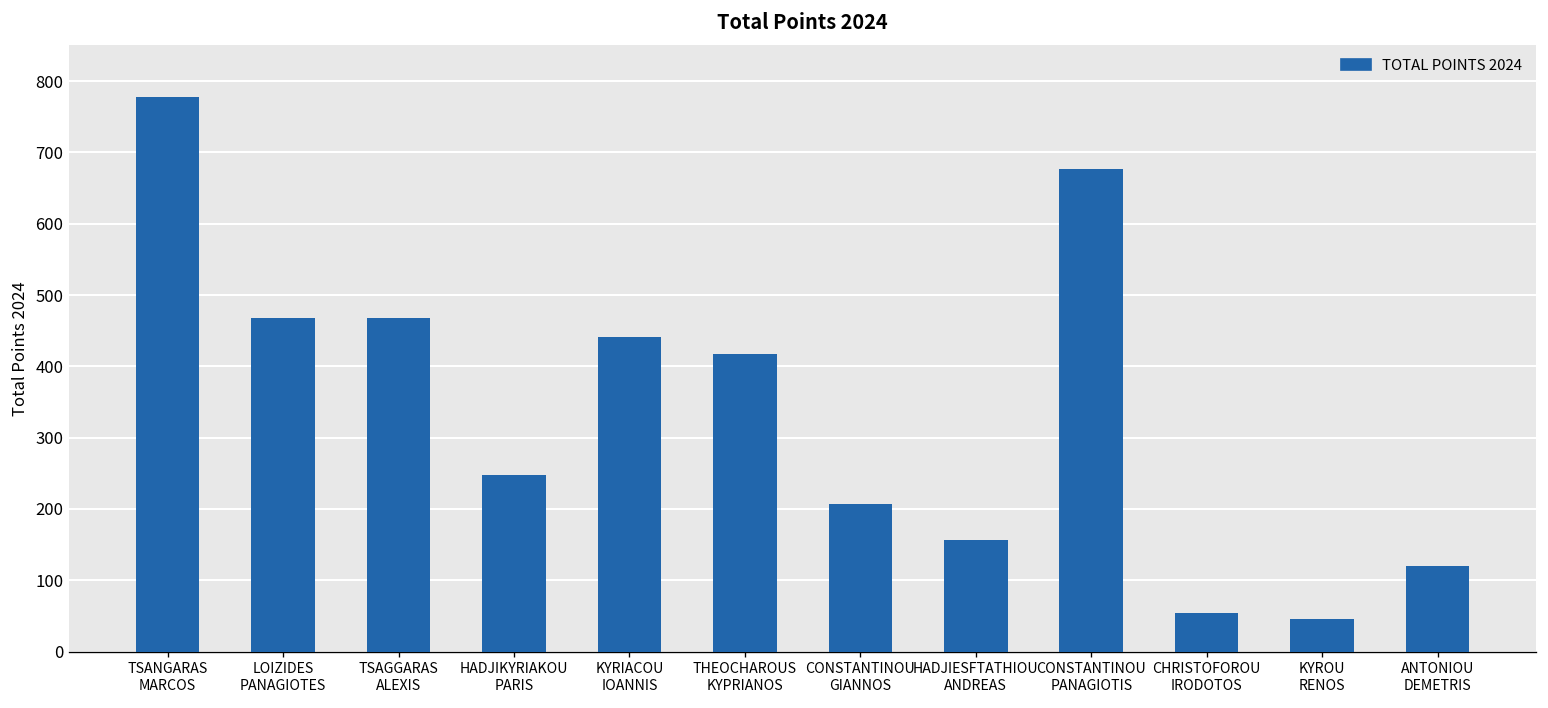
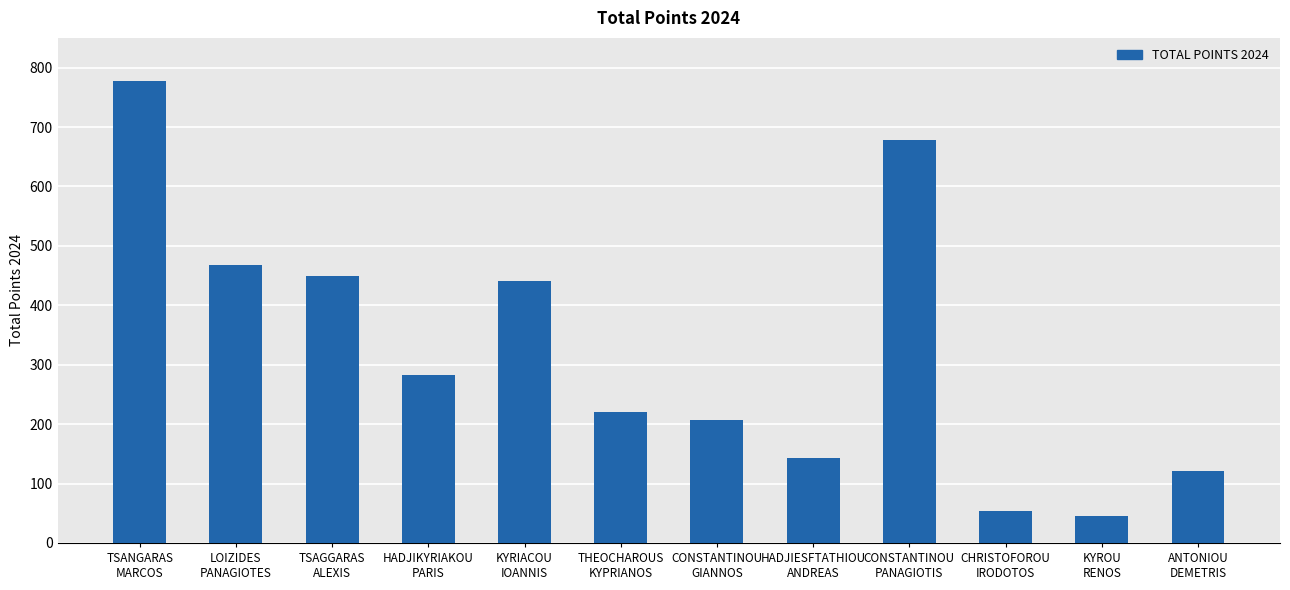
TSAGGARAS ALEXIS: 470 -> 450
HADJIKYRIAKOU PARIS: 250 -> 280
THEOCHAROUS KYPRIANOS: 420 -> 220
HADJIESFTATHIOU ANDREAS: 160 -> 140
